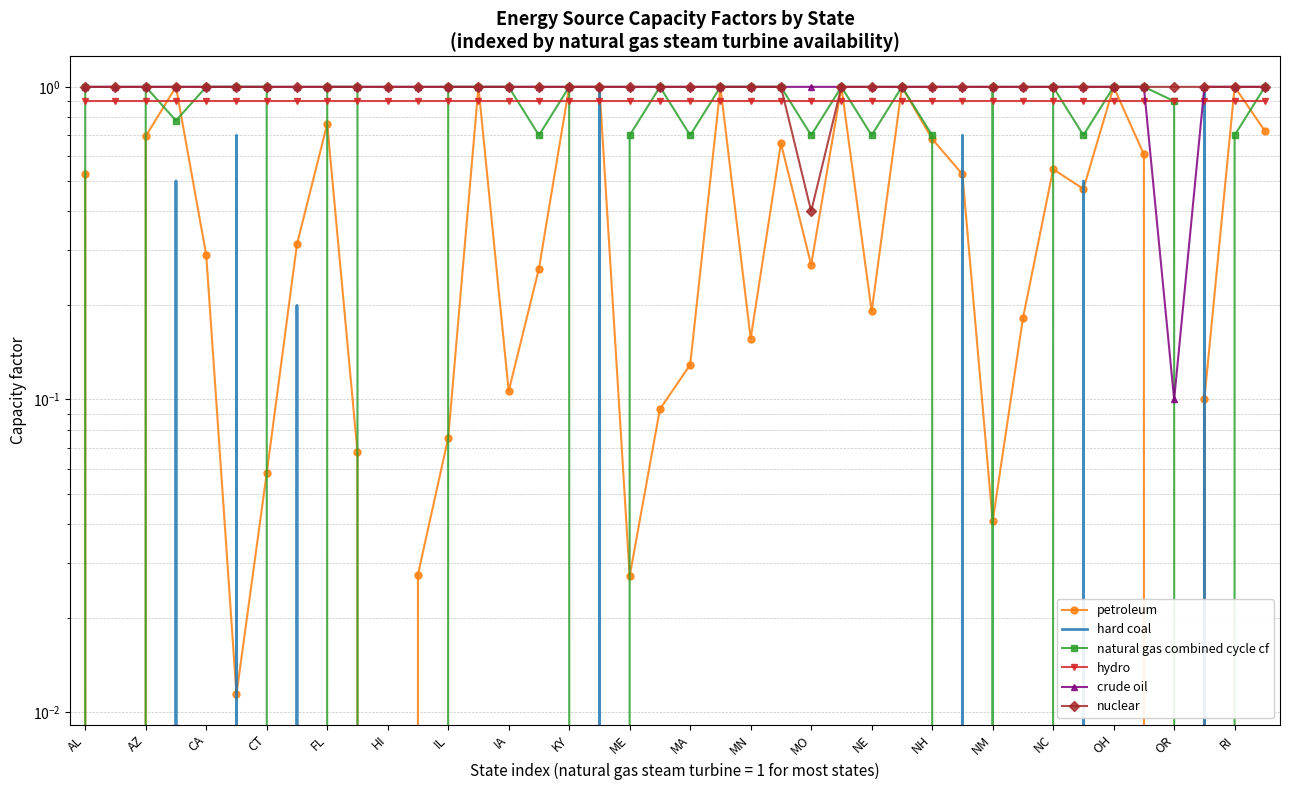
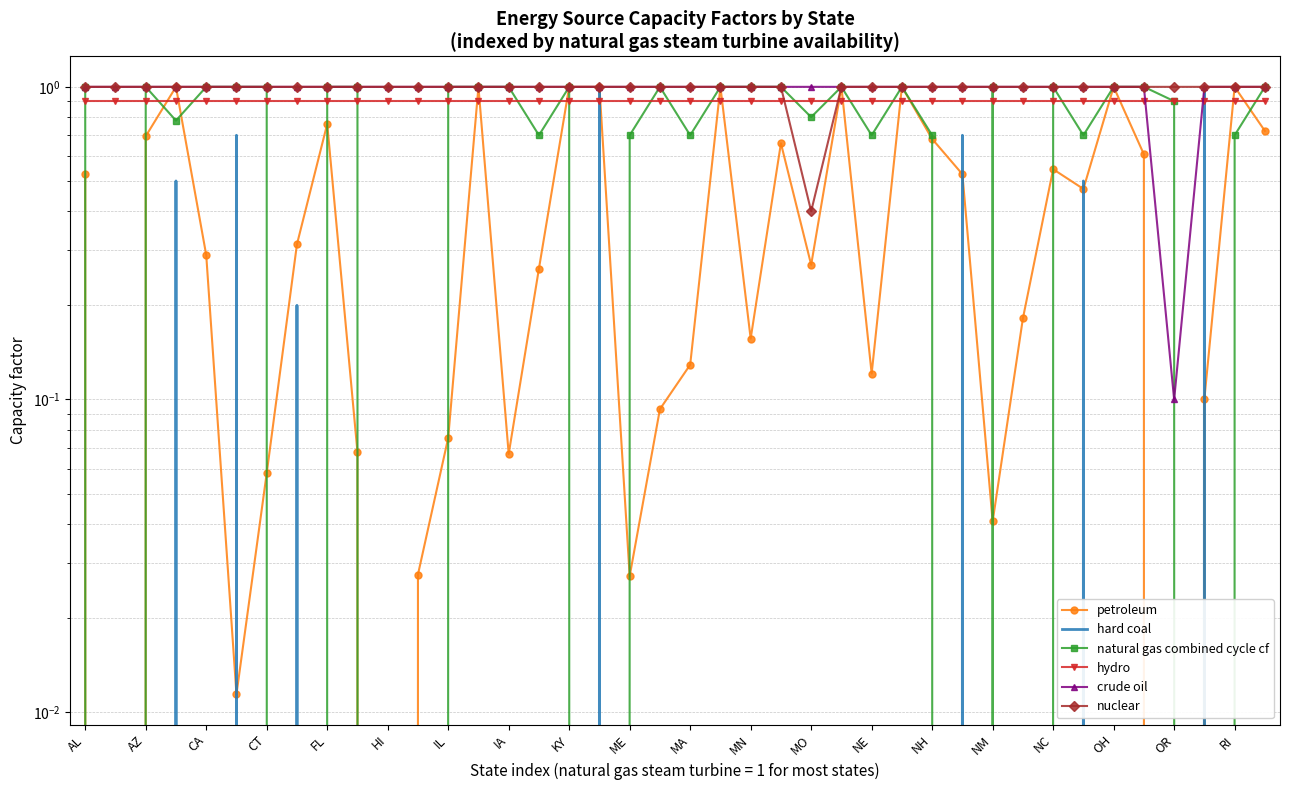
petroleum, IA: 0.106 -> 0.067
natural gas combined cycle cf, MO: 0.7 -> 0.8
petroleum, NE: 0.19 -> 0.121
